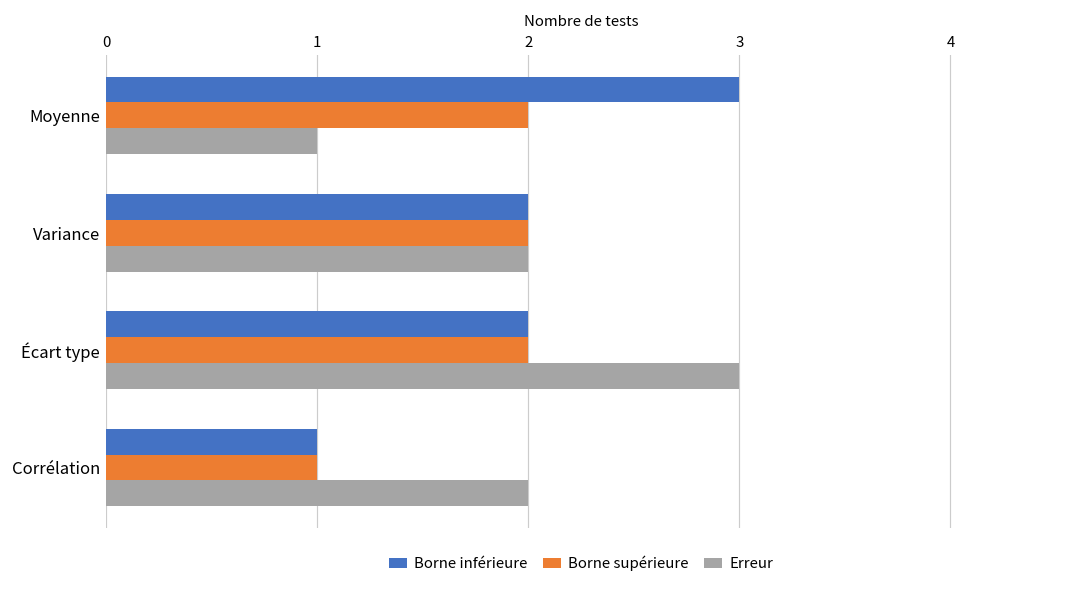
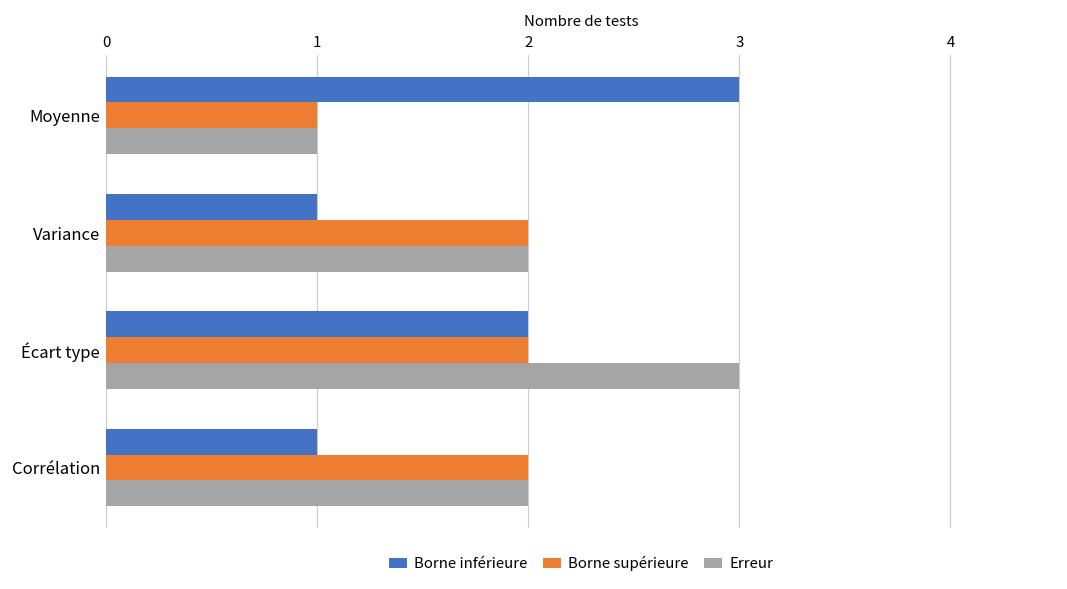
Borne supérieure, Moyenne: 2 -> 1
Borne inférieure, Variance: 2 -> 1
Borne supérieure, Corrélation: 1 -> 2
